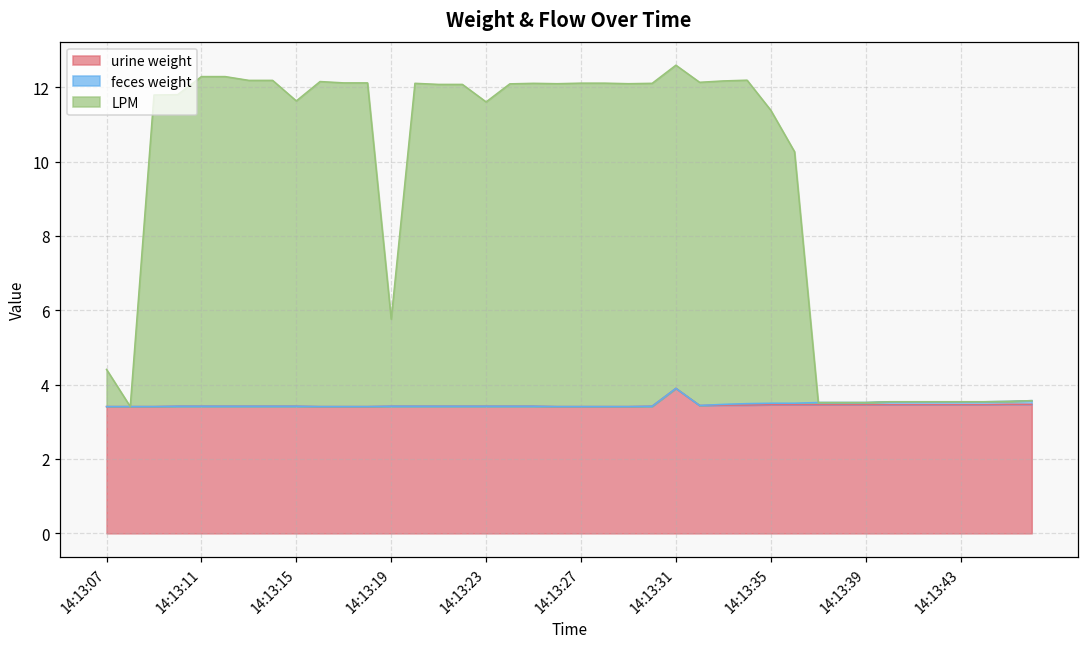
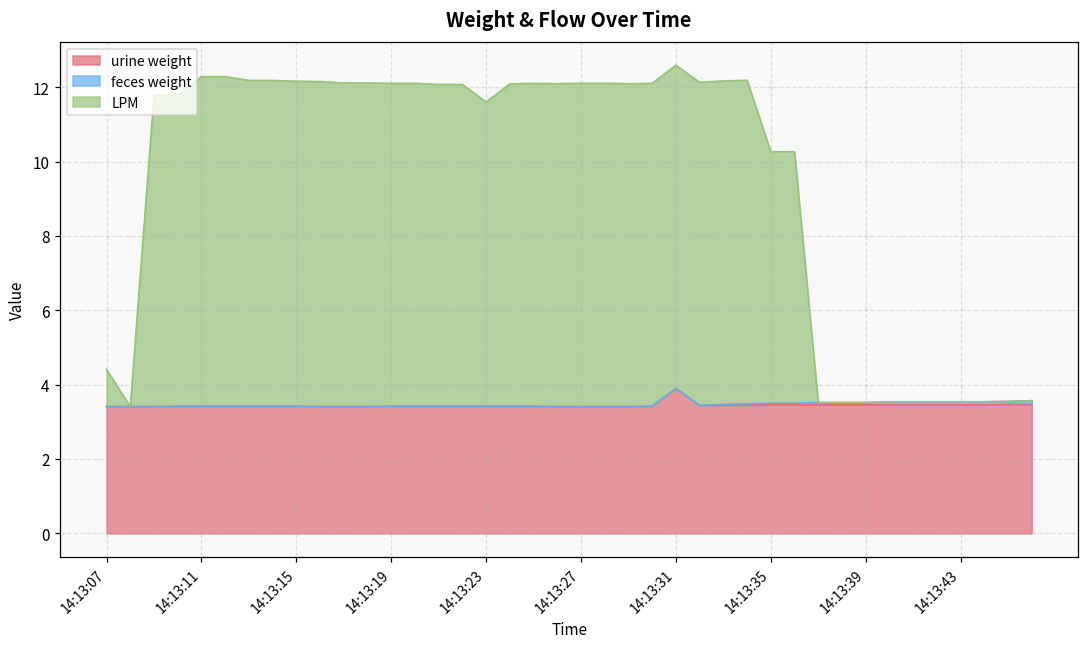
LPM, 14:13:15: 8.2 -> 8.7
LPM, 14:13:19: 2.3 -> 8.7
LPM, 14:13:35: 7.9 -> 6.8
